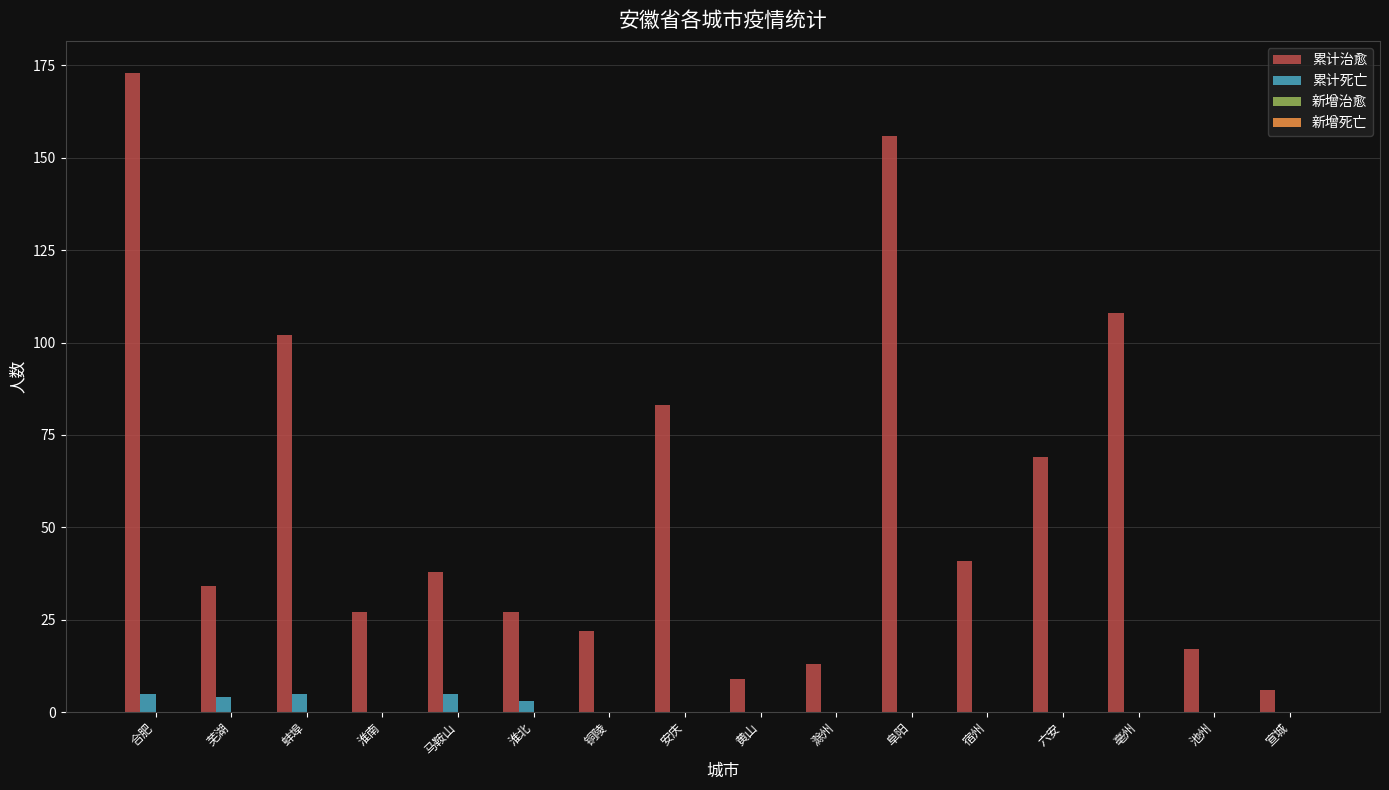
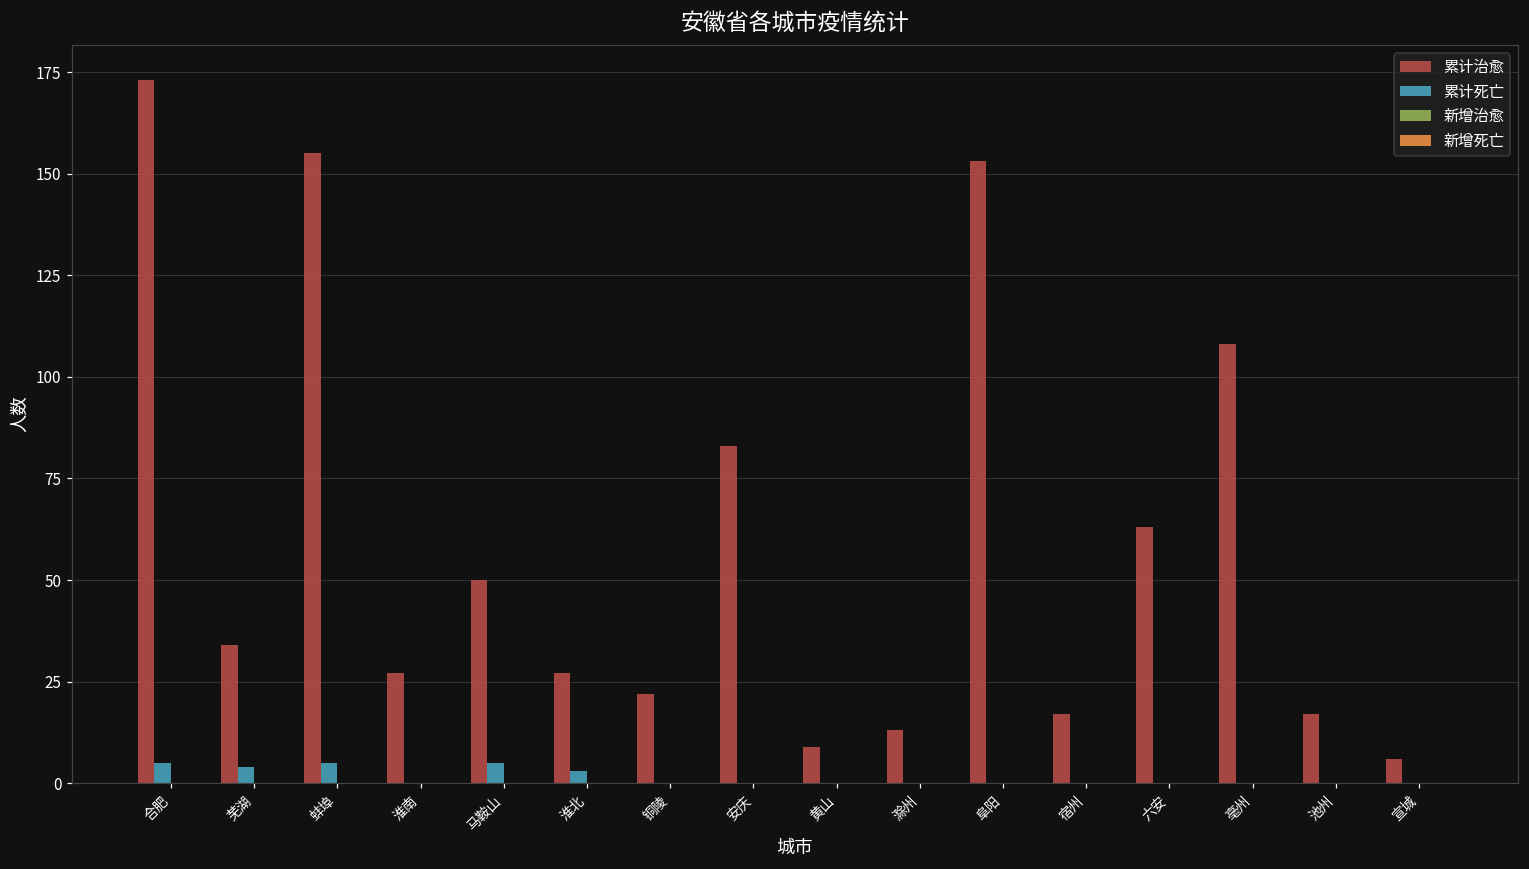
累计治愈, 蚌埠: 102 -> 155
累计治愈, 马鞍山: 38 -> 50
累计治愈, 阜阳: 156 -> 153
累计治愈, 宿州: 41 -> 17
累计治愈, 六安: 69 -> 63
